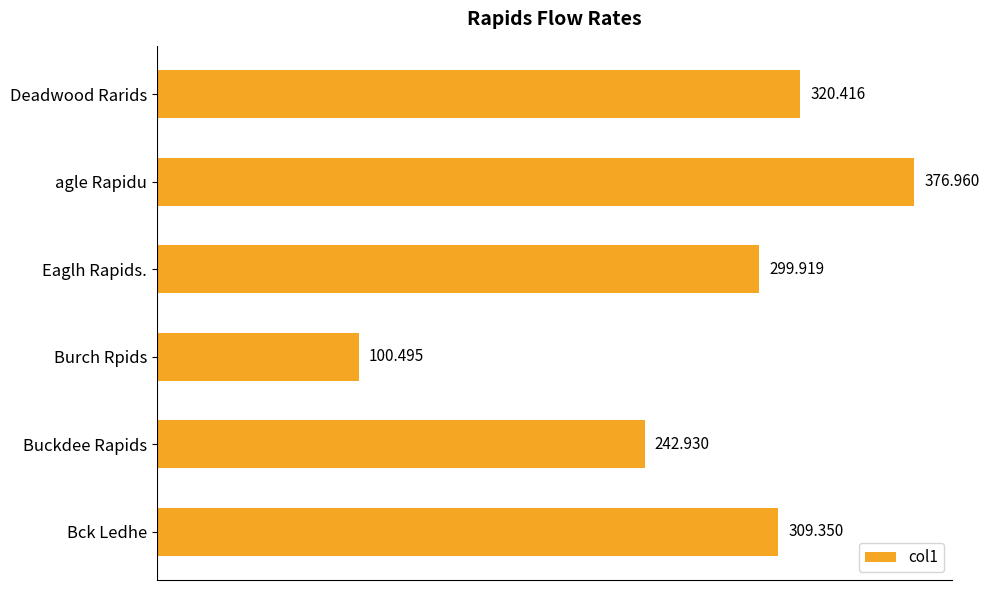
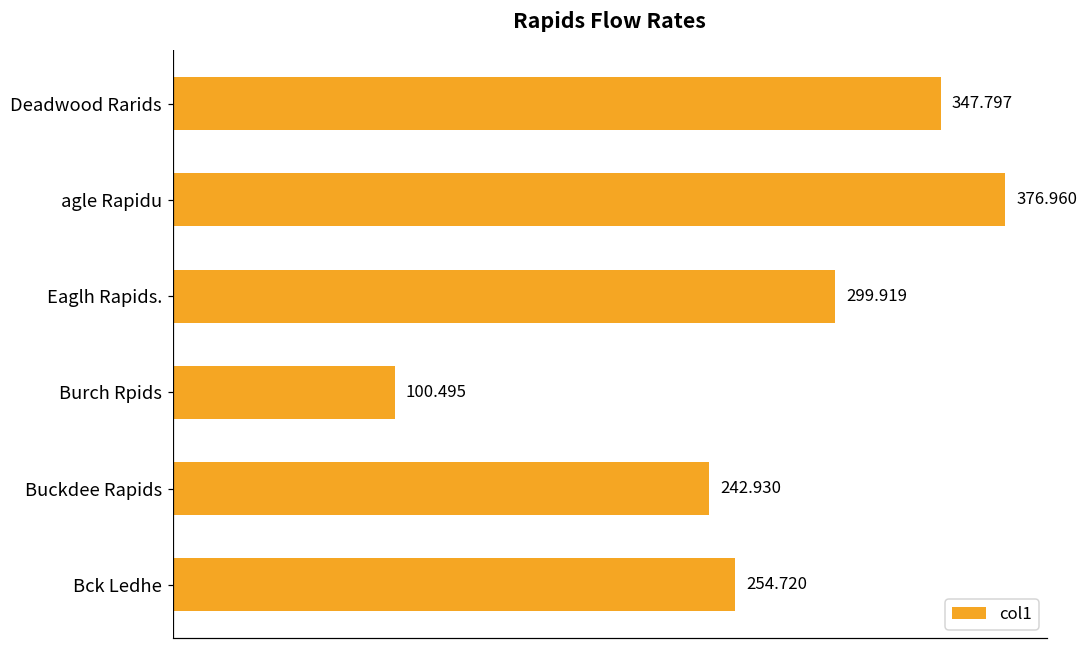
Deadwood Rarids: 320.416 -> 347.797
Bck Ledhe: 309.350 -> 254.720
